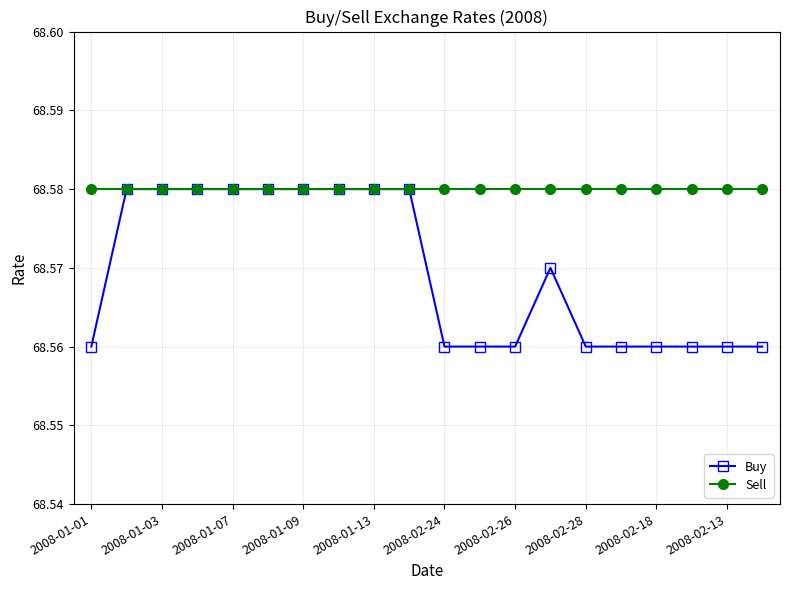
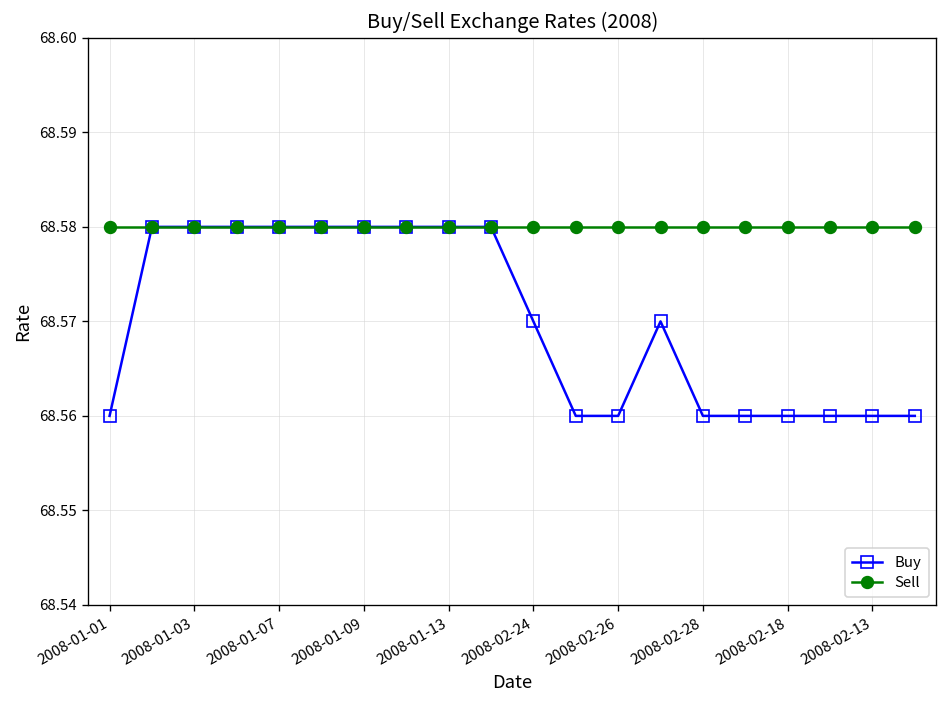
Buy, 2008-02-24: 68.56 -> 68.57
